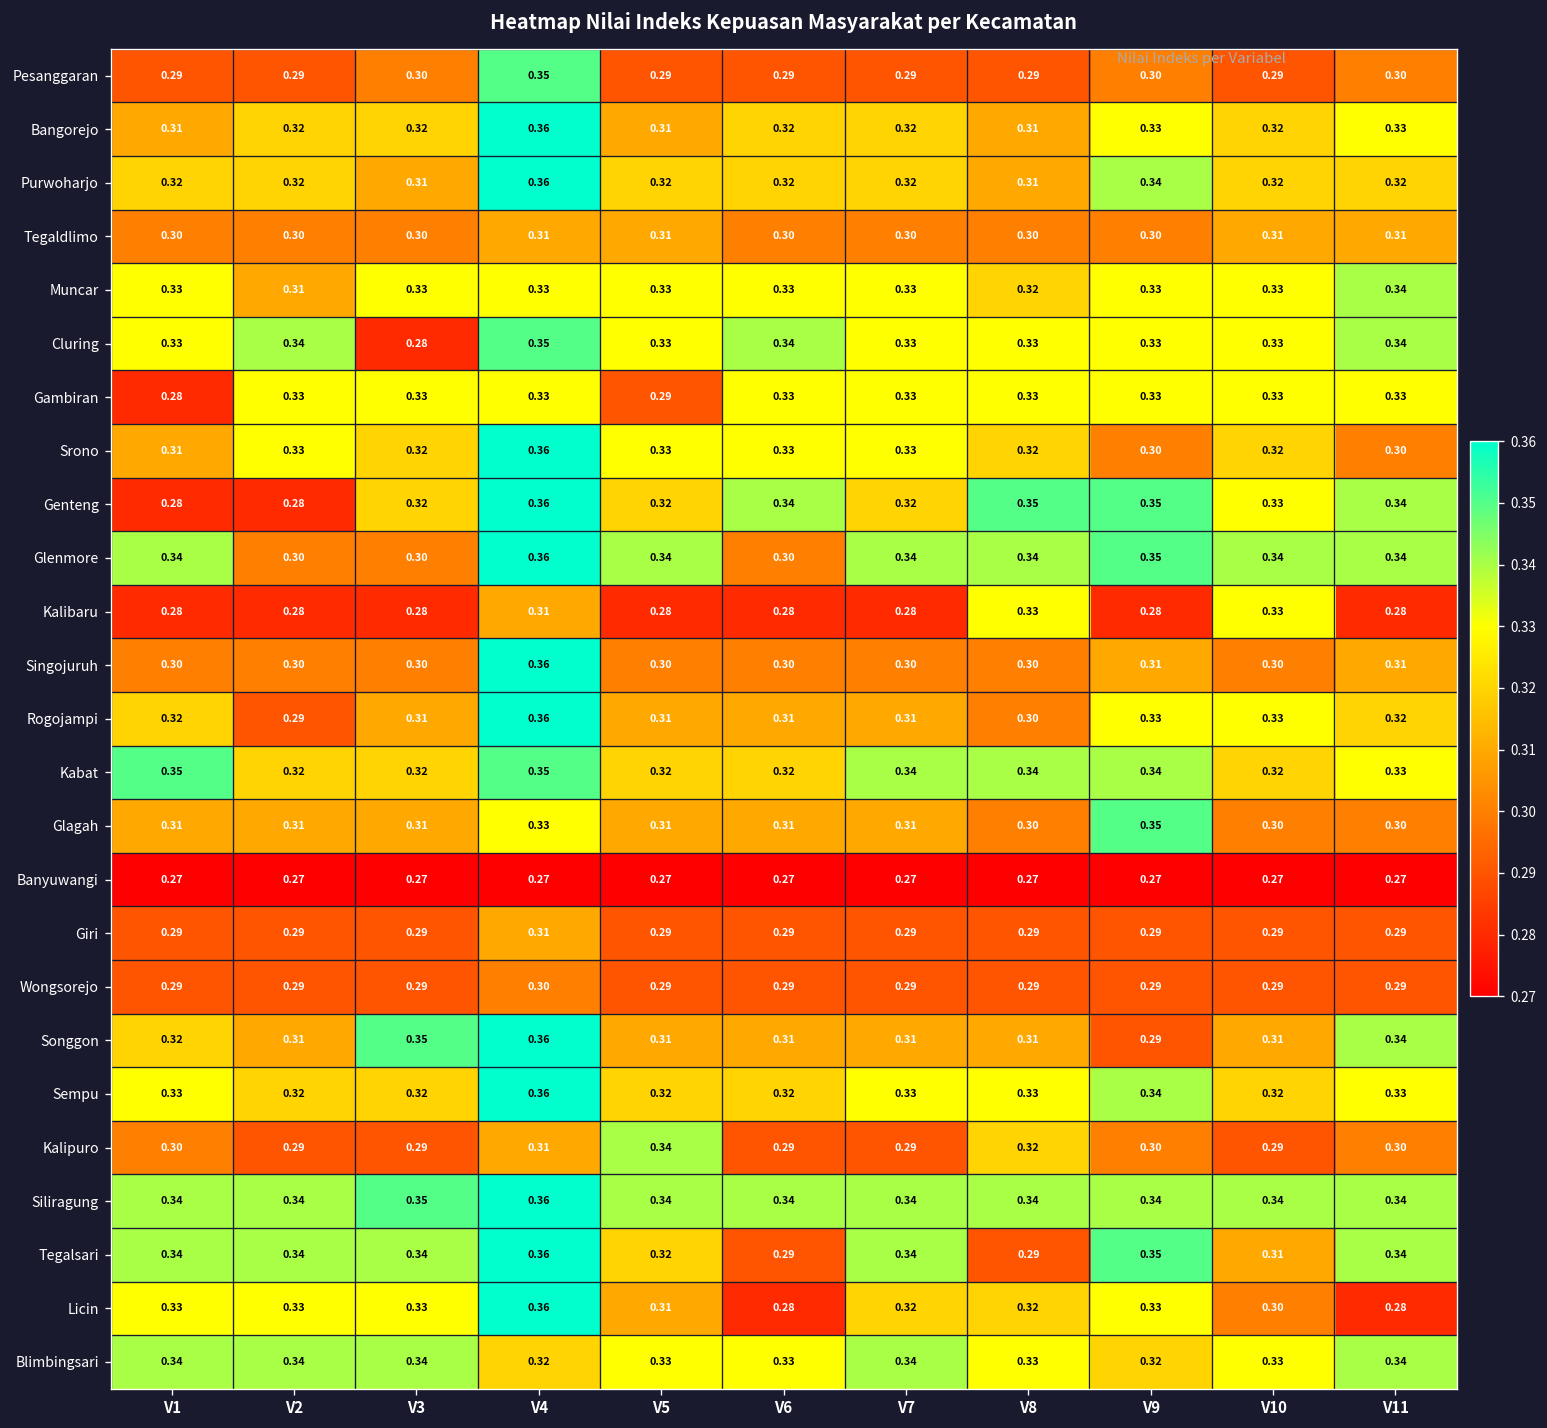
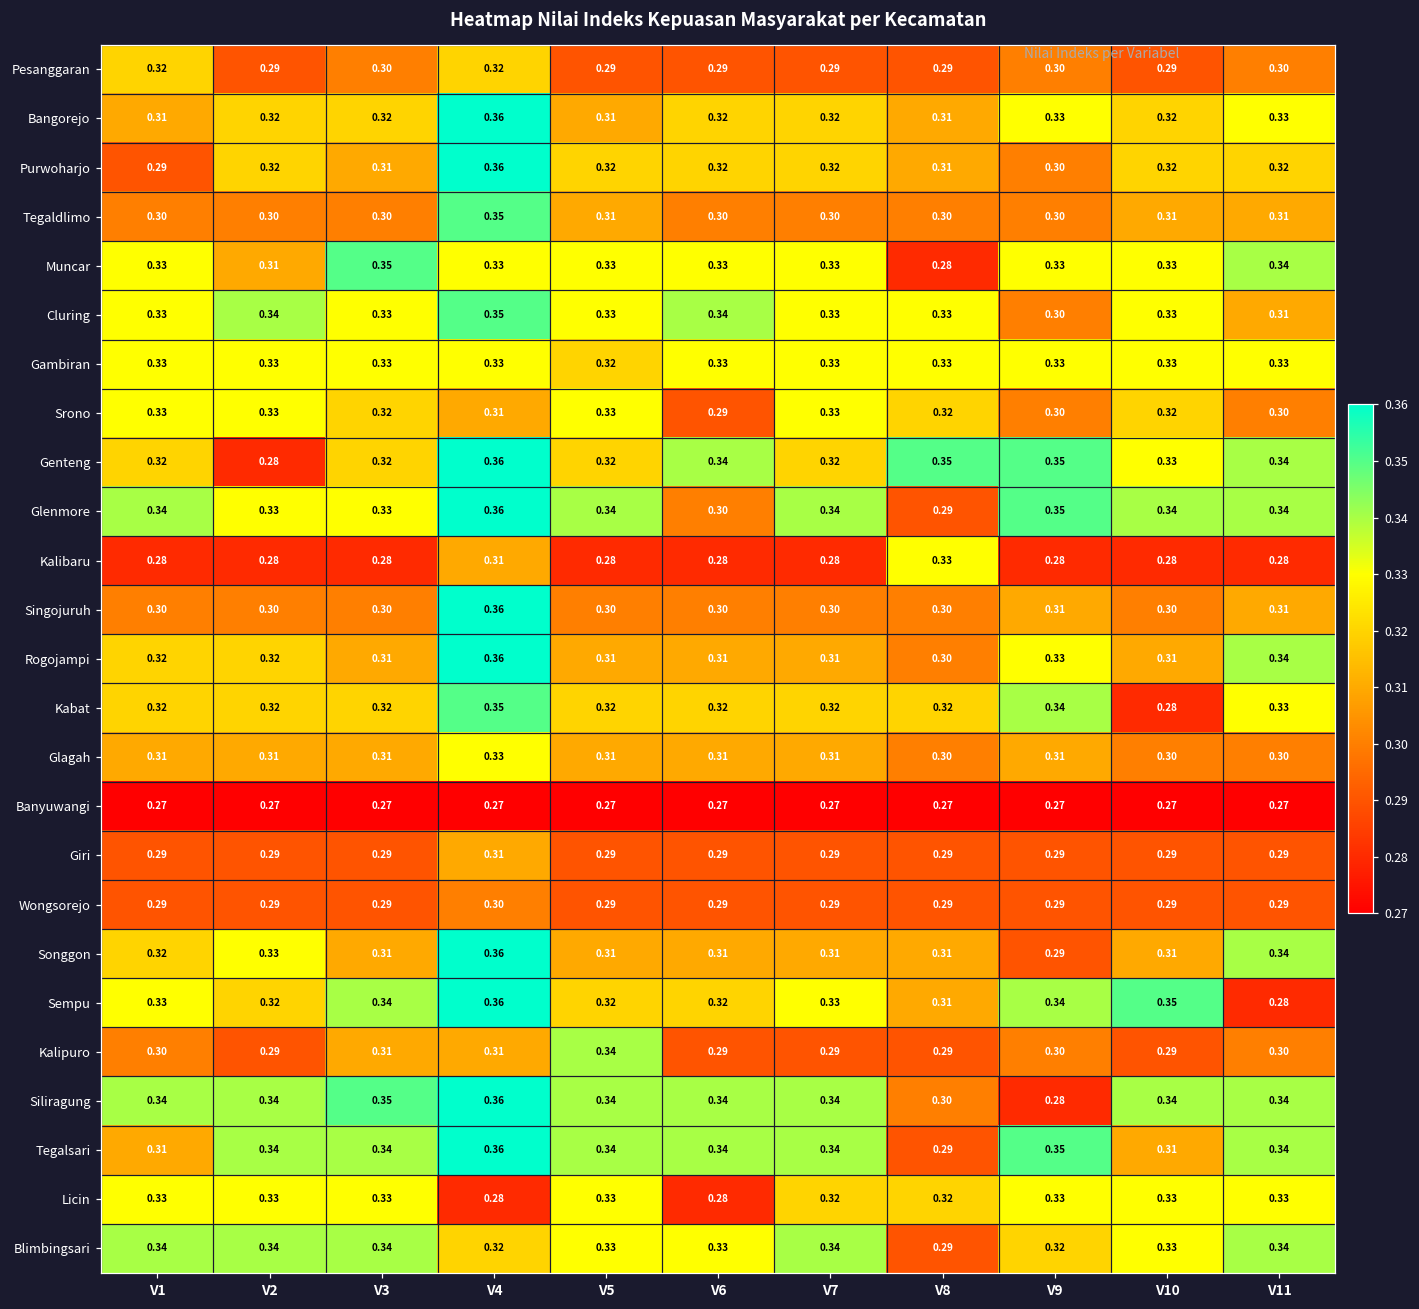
Pesanggaran, V1: 0.29 -> 0.32
Pesanggaran, V4: 0.35 -> 0.32
Purwoharjo, V1: 0.32 -> 0.29
Purwoharjo, V9: 0.34 -> 0.30
Tegaldlimo, V4: 0.31 -> 0.35
Muncar, V3: 0.33 -> 0.35
Muncar, V8: 0.32 -> 0.28
Cluring, V3: 0.28 -> 0.33
Cluring, V9: 0.33 -> 0.30
Cluring, V11: 0.34 -> 0.31
Gambiran, V1: 0.28 -> 0.33
Gambiran, V5: 0.29 -> 0.32
Srono, V1: 0.31 -> 0.33
Srono, V4: 0.36 -> 0.31
Srono, V6: 0.33 -> 0.29
Genteng, V1: 0.28 -> 0.32
Glenmore, V2: 0.30 -> 0.33
Glenmore, V3: 0.30 -> 0.33
Glenmore, V8: 0.34 -> 0.29
Kalibaru, V10: 0.33 -> 0.28
Rogojampi, V2: 0.29 -> 0.32
Rogojampi, V10: 0.33 -> 0.31
Rogojampi, V11: 0.32 -> 0.34
Kabat, V1: 0.35 -> 0.32
Kabat, V7: 0.34 -> 0.32
Kabat, V8: 0.34 -> 0.32
Kabat, V10: 0.32 -> 0.28
Glagah, V9: 0.35 -> 0.31
Songgon, V2: 0.31 -> 0.33
Songgon, V3: 0.35 -> 0.31
Sempu, V3: 0.32 -> 0.34
Sempu, V8: 0.33 -> 0.31
Sempu, V10: 0.32 -> 0.35
Sempu, V11: 0.33 -> 0.28
Kalipuro, V3: 0.29 -> 0.31
Kalipuro, V8: 0.32 -> 0.29
Siliragung, V8: 0.34 -> 0.30
Siliragung, V9: 0.34 -> 0.28
Tegalsari, V1: 0.34 -> 0.31
Tegalsari, V5: 0.32 -> 0.34
Tegalsari, V6: 0.29 -> 0.34
Licin, V4: 0.36 -> 0.28
Licin, V5: 0.31 -> 0.33
Licin, V10: 0.30 -> 0.33
Licin, V11: 0.28 -> 0.33
Blimbingsari, V8: 0.33 -> 0.29
